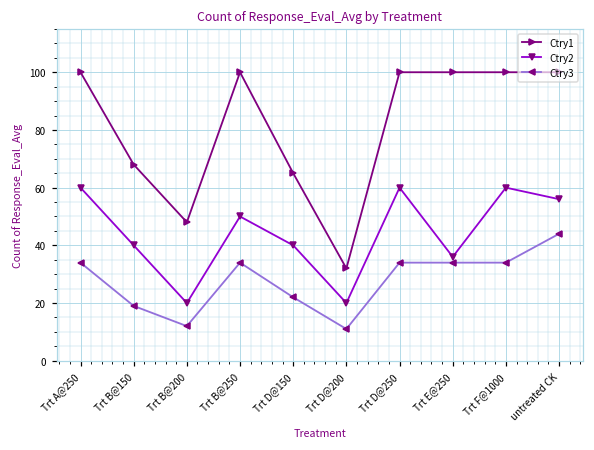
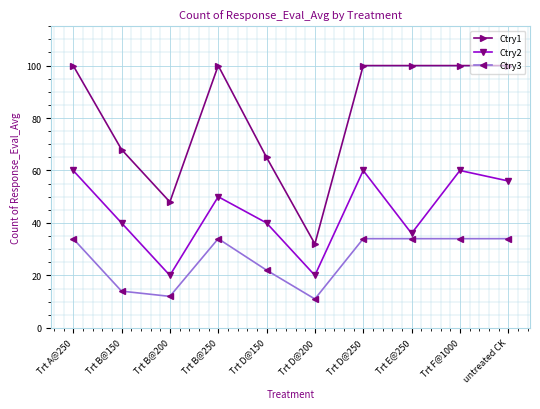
Ctry3, Trt B@150: 19 -> 14
Ctry3, untreated CK: 44 -> 34
